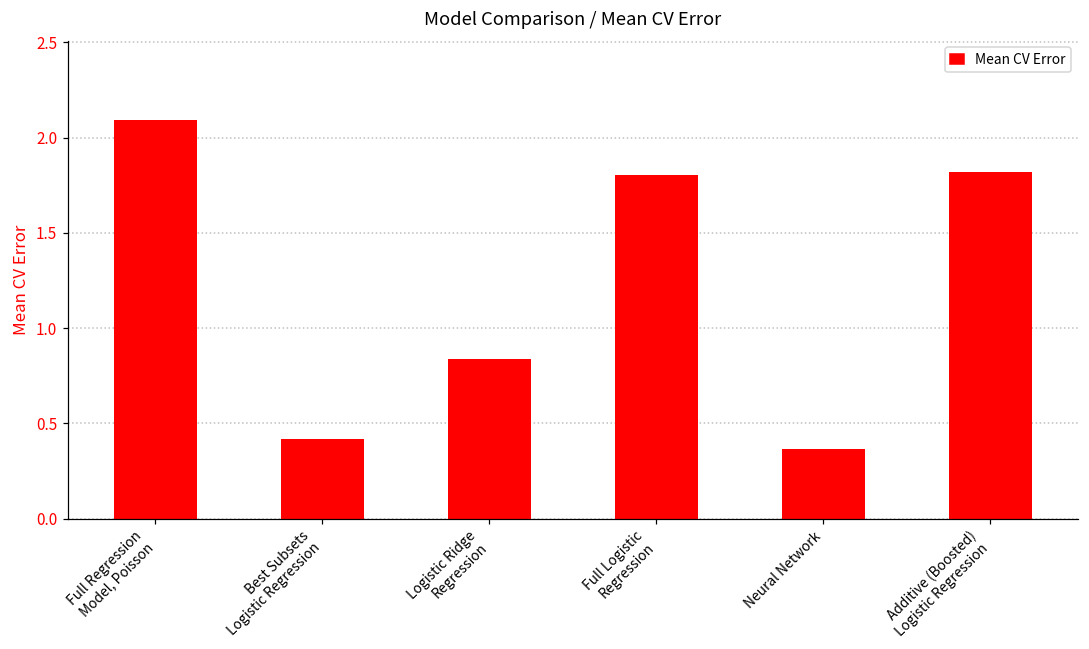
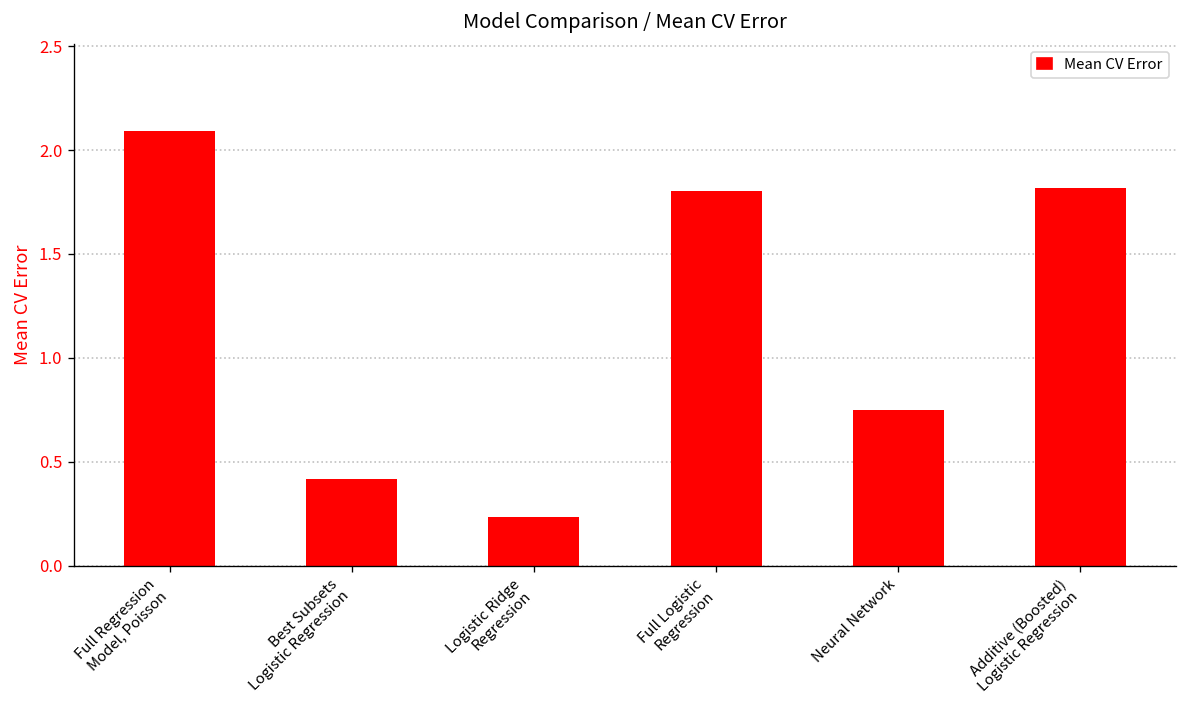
Logistic Ridge Regression: 0.84 -> 0.23
Neural Network: 0.37 -> 0.75
